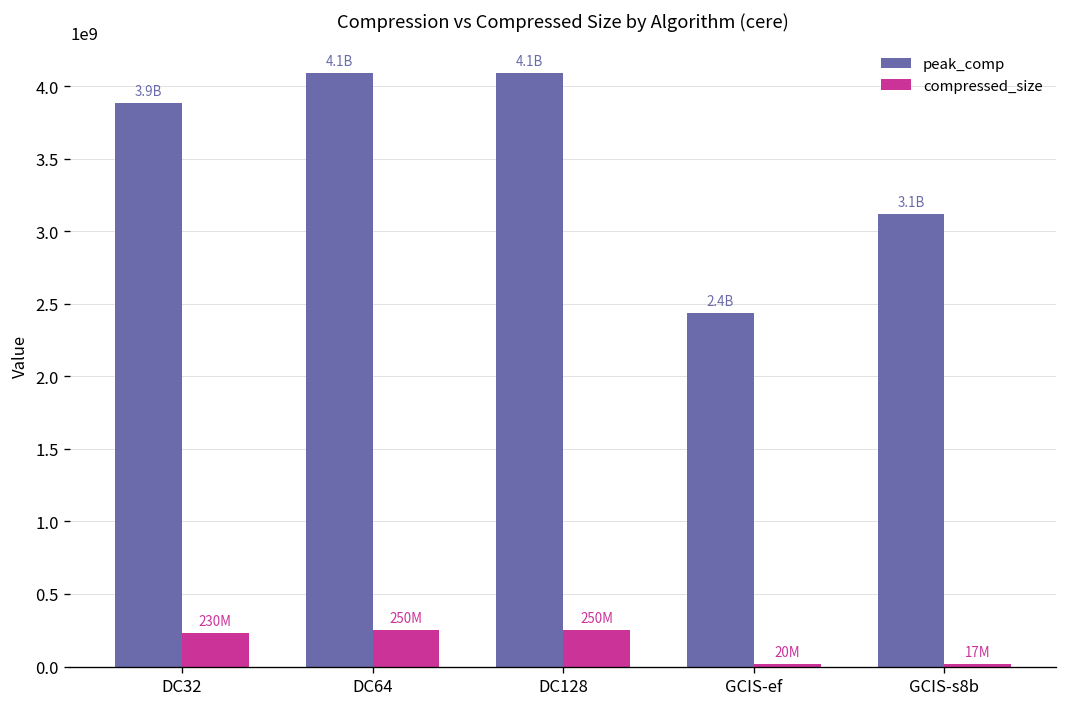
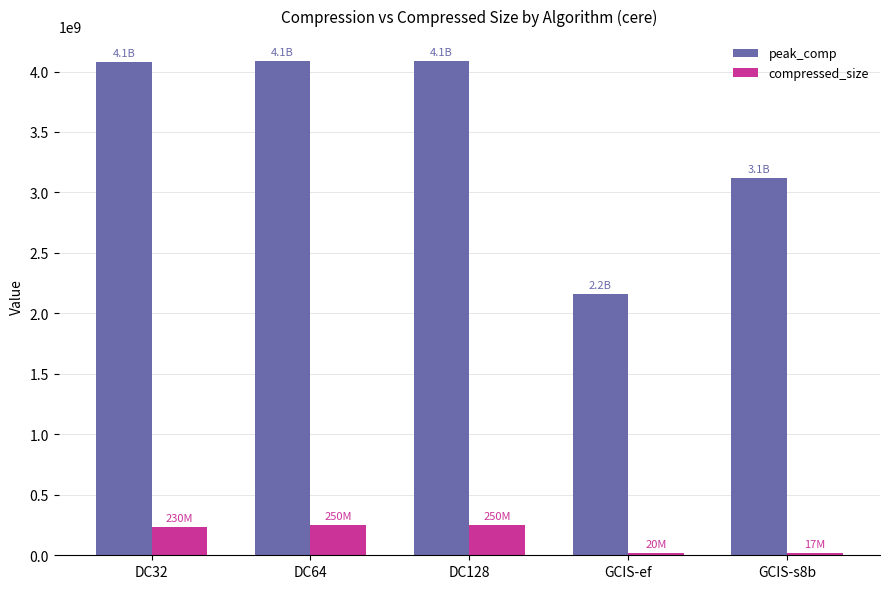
peak_comp, DC32: 3.9B -> 4.1B
peak_comp, GCIS-ef: 2.4B -> 2.2B
